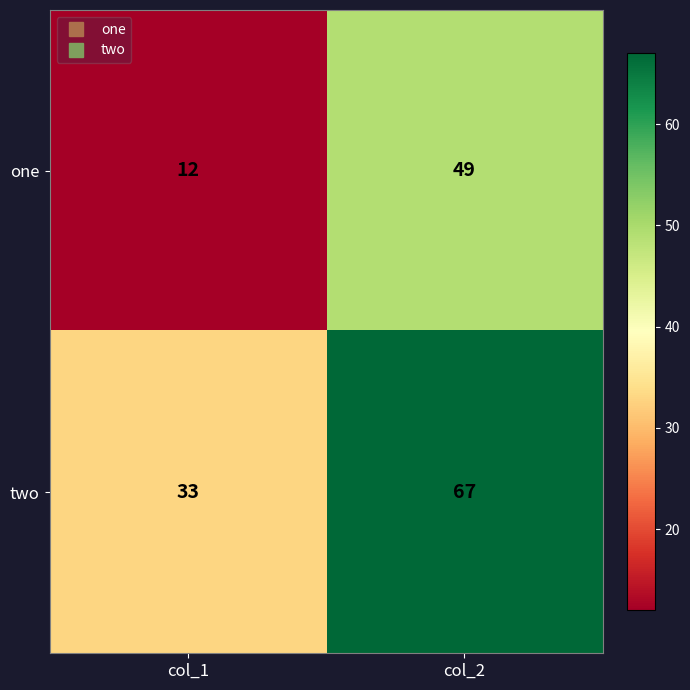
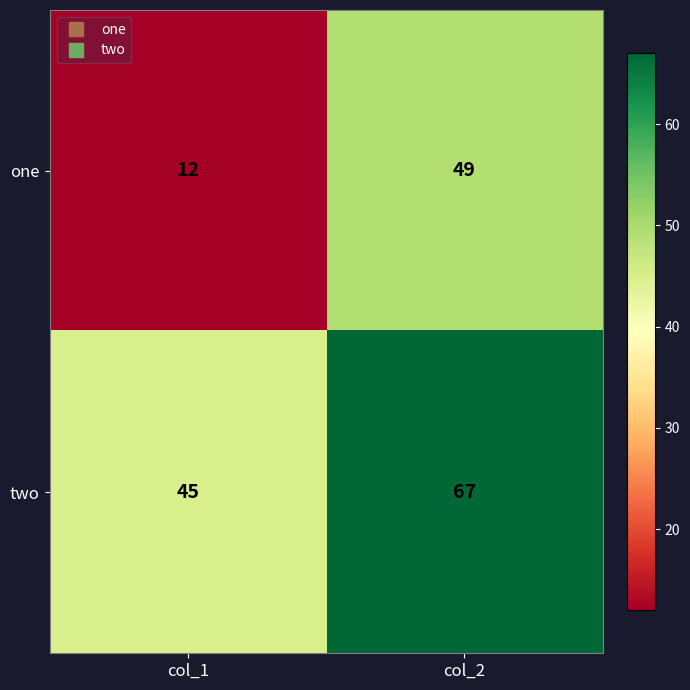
two, col_1: 33 -> 45
